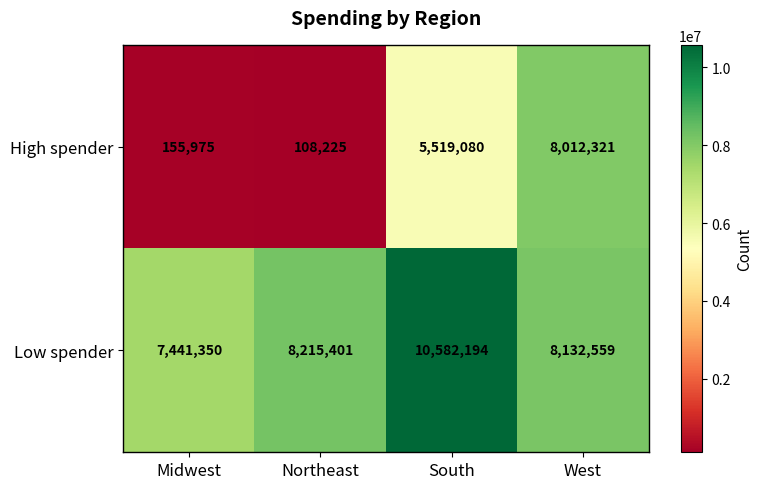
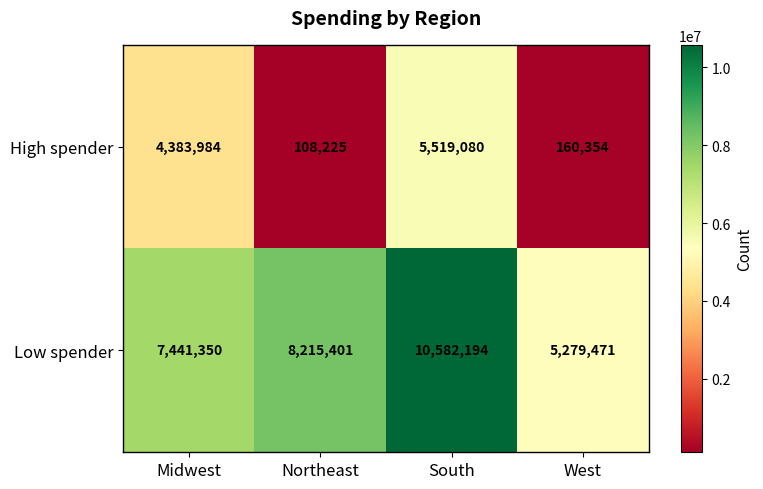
High spender, Midwest: 155,975 -> 4,383,984
High spender, West: 8,012,321 -> 160,354
Low spender, West: 8,132,559 -> 5,279,471
